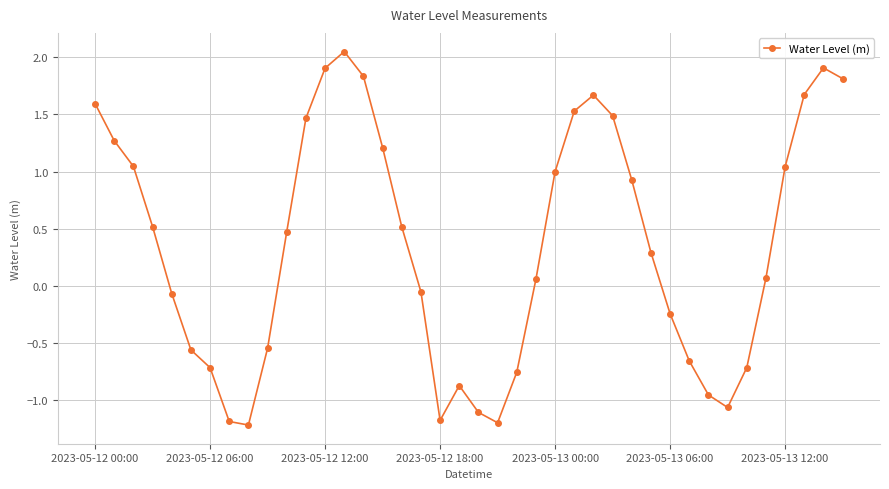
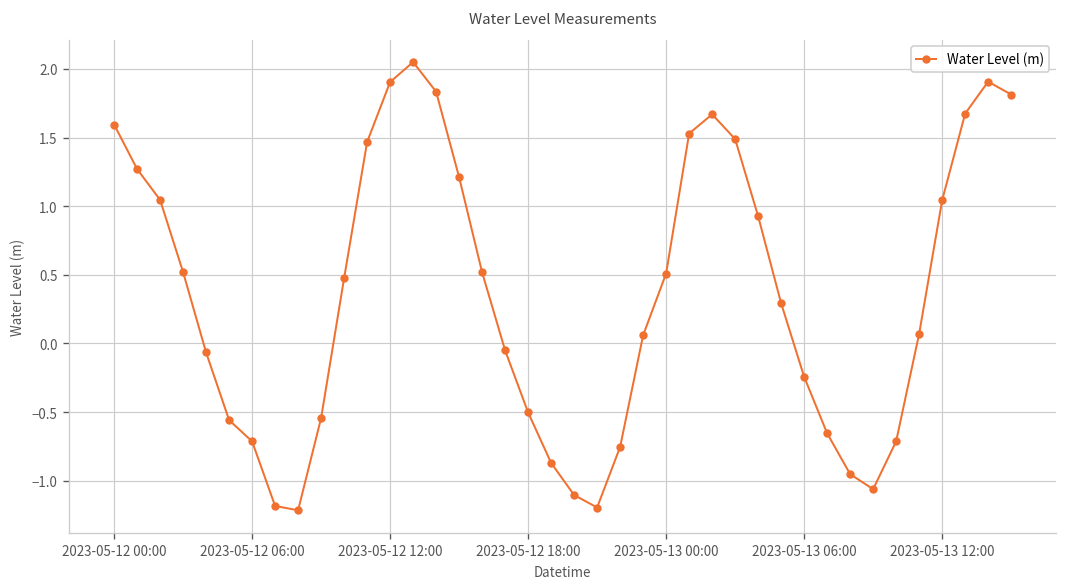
2023-05-12 18:00: -1.17 -> -0.50
2023-05-13 00:00: 1.00 -> 0.51
